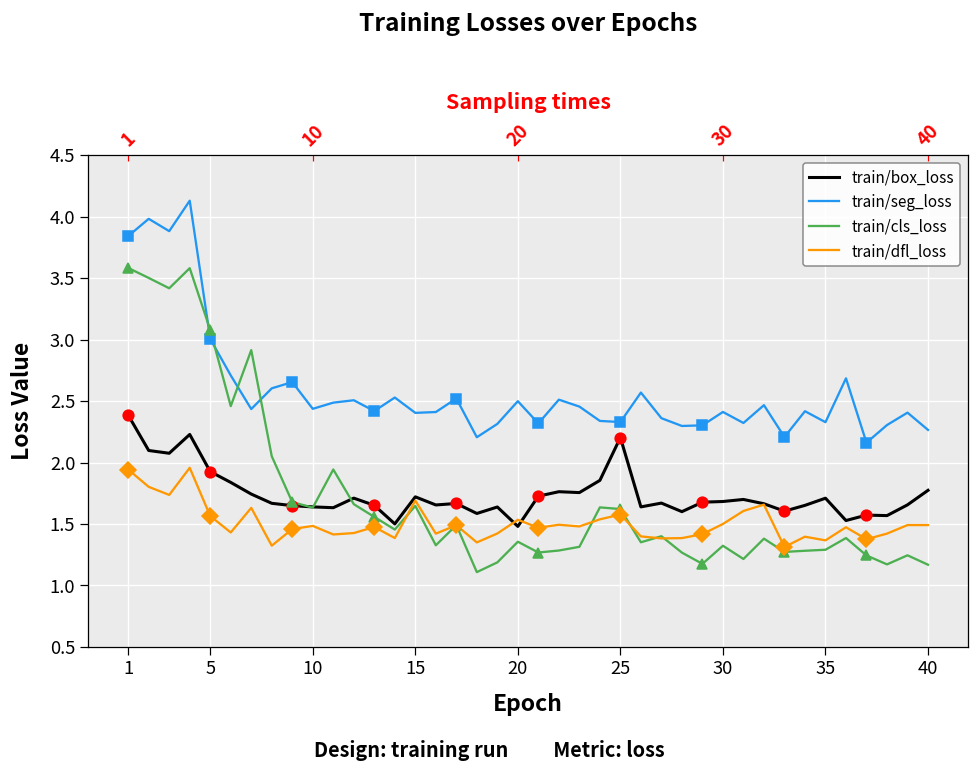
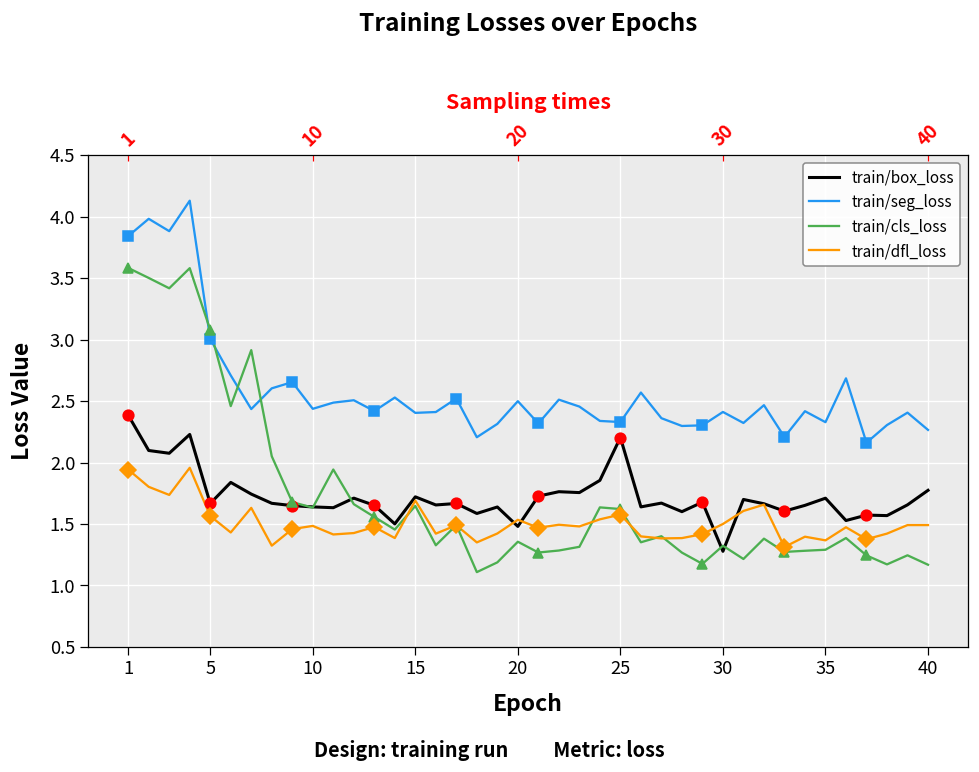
train/box_loss, 5: 1.93 -> 1.67
train/box_loss, 30: 1.68 -> 1.28
